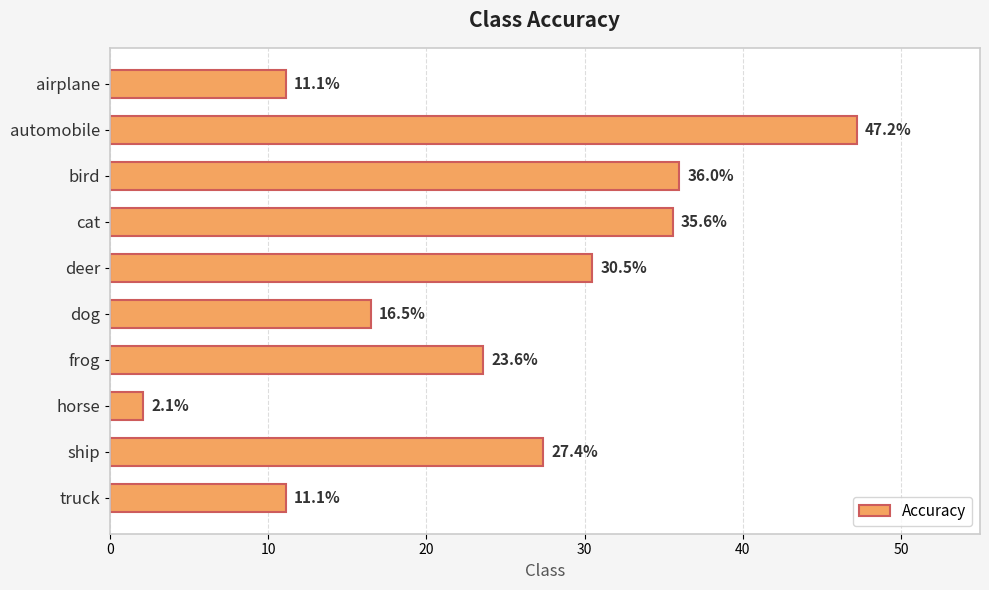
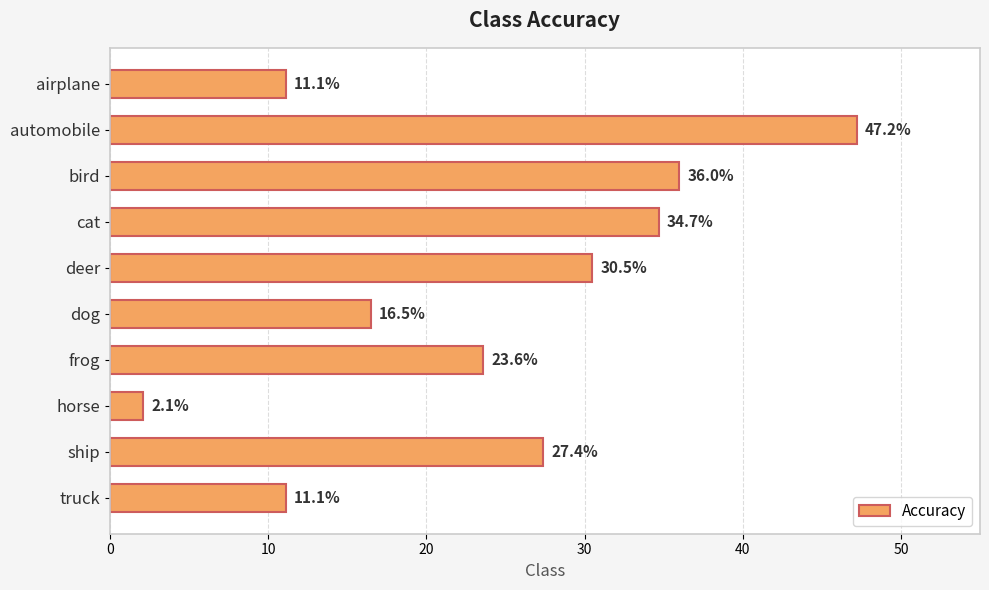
cat: 35.6% -> 34.7%
